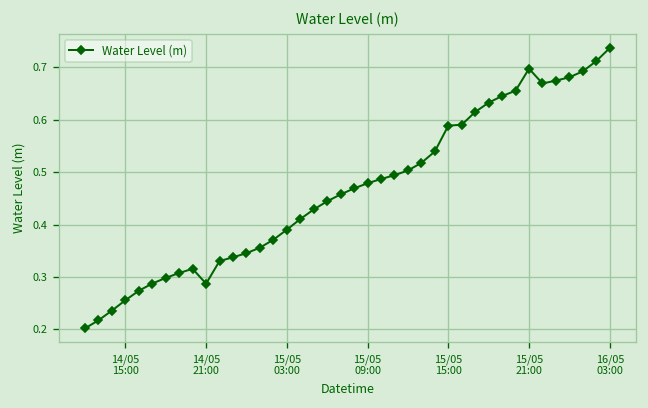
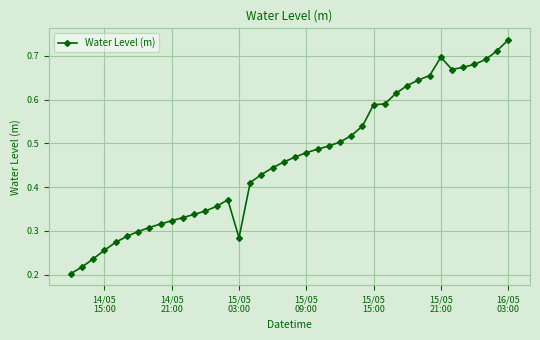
14/05 21:00: 0.29 -> 0.32
15/05 03:00: 0.39 -> 0.28
